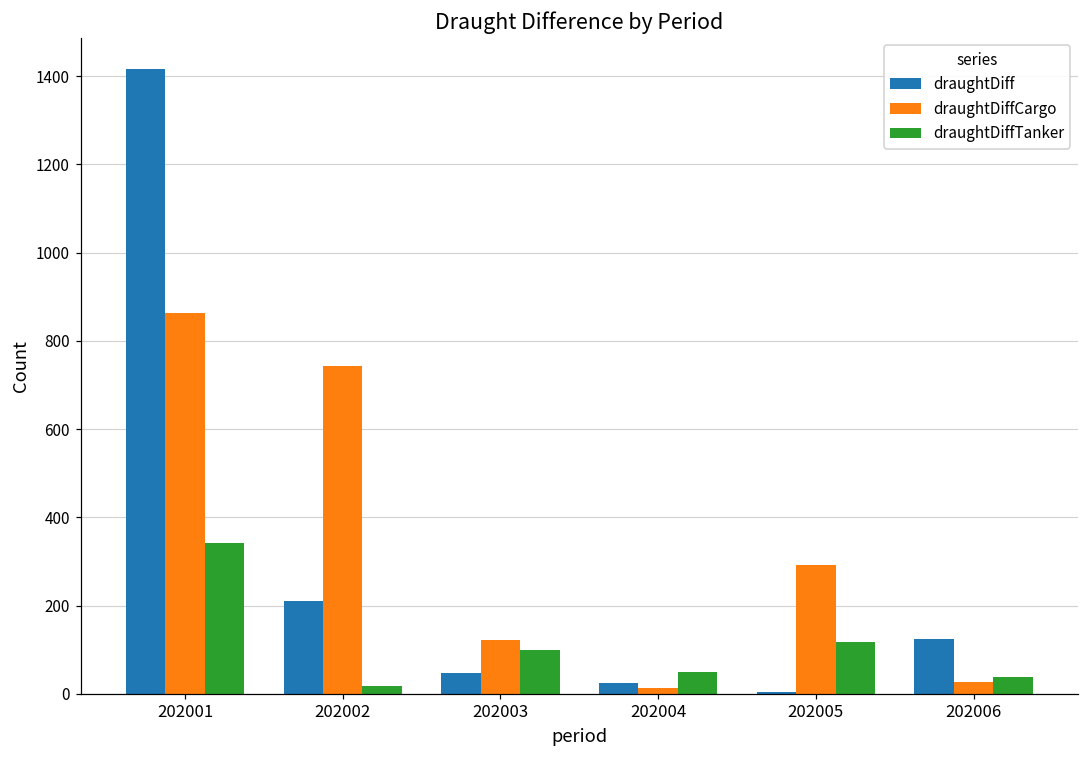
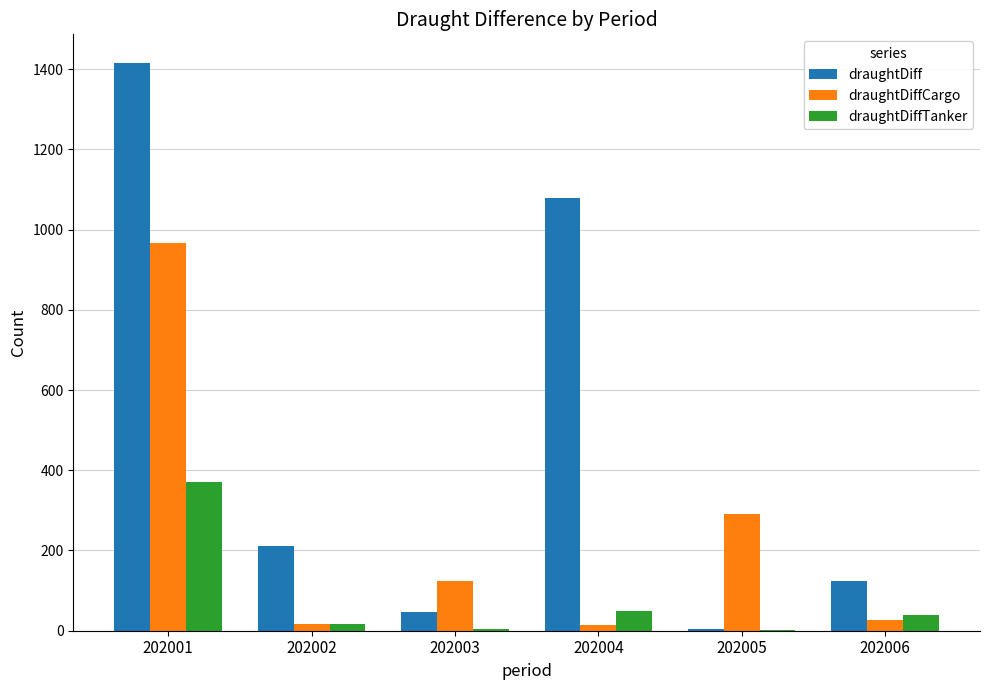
draughtDiffCargo, 202001: 860 -> 970
draughtDiffTanker, 202001: 340 -> 370
draughtDiffCargo, 202002: 740 -> 20
draughtDiffTanker, 202003: 100 -> 0
draughtDiff, 202004: 20 -> 1080
draughtDiffTanker, 202005: 120 -> 0
